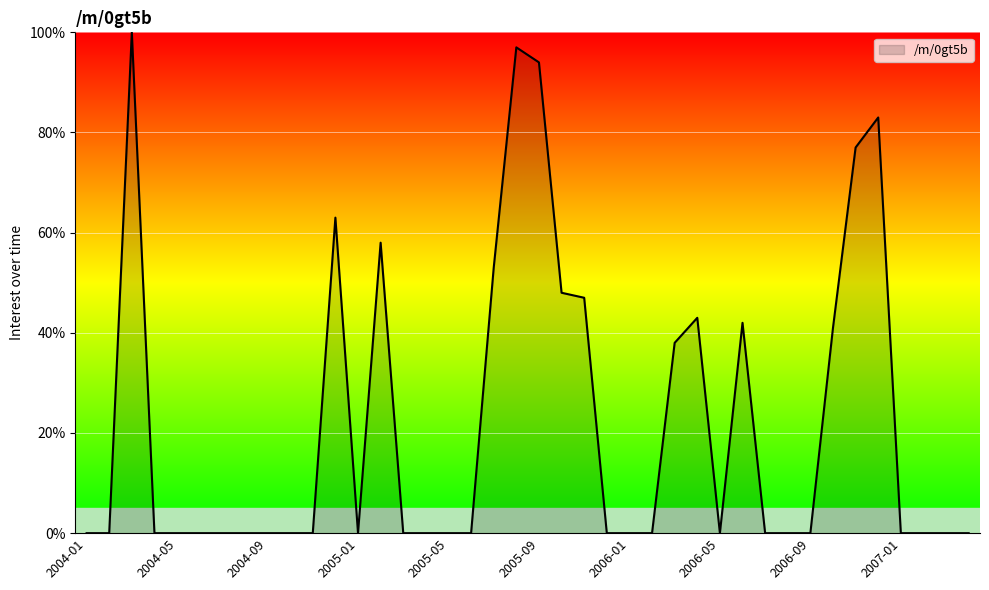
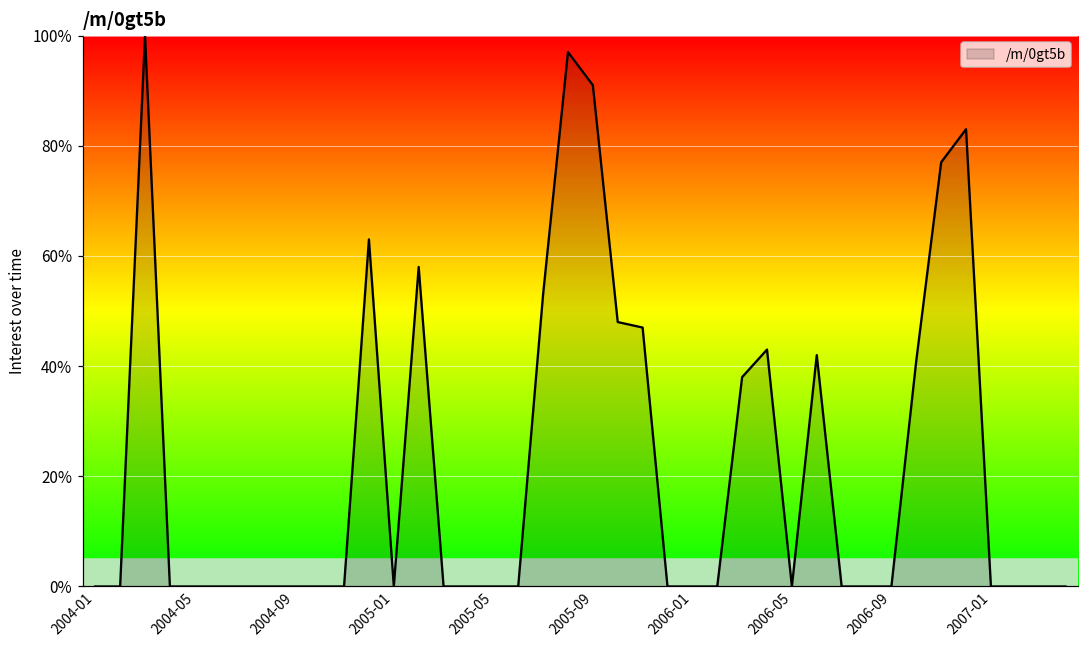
2005-09: 94% -> 91%
